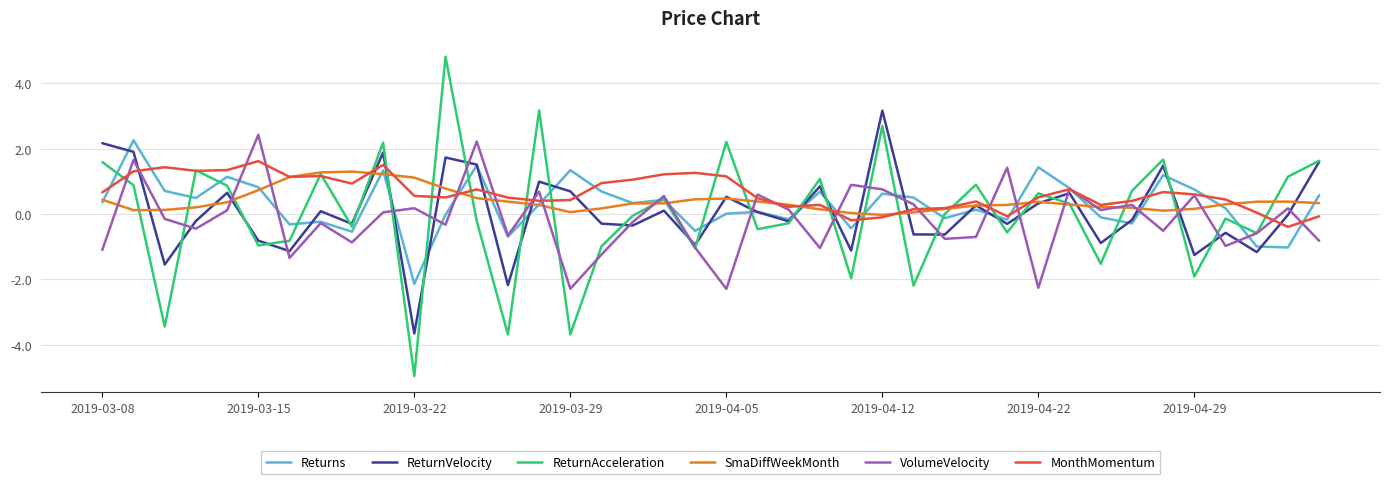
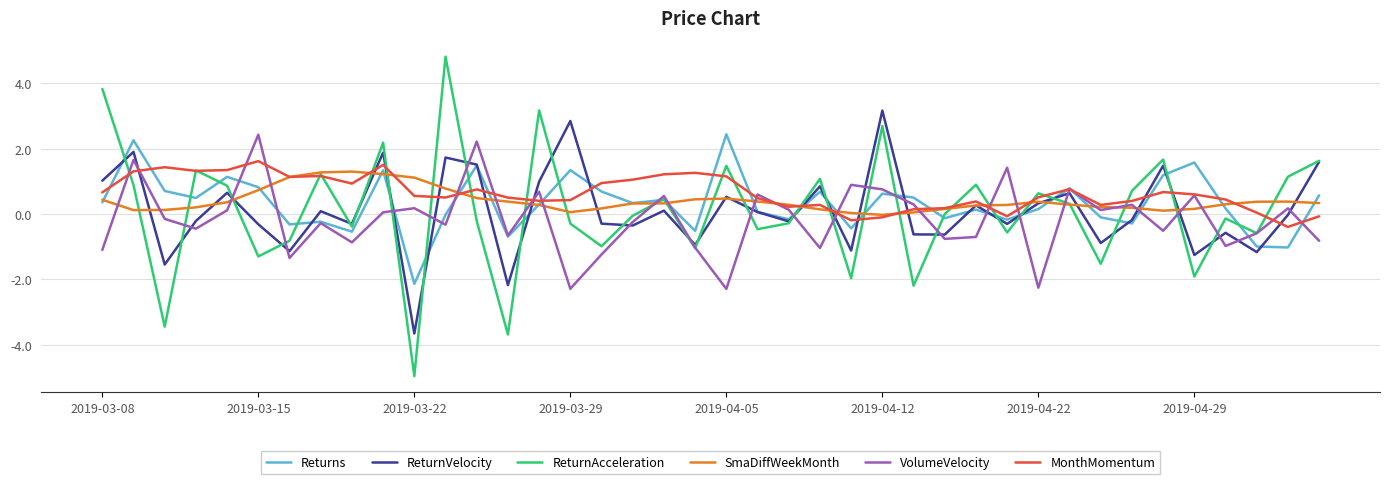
ReturnVelocity, 2019-03-08: 2.2 -> 1.0
ReturnAcceleration, 2019-03-08: 1.6 -> 3.8
ReturnVelocity, 2019-03-15: -0.8 -> -0.3
ReturnAcceleration, 2019-03-15: -1.0 -> -1.3
ReturnVelocity, 2019-03-29: 0.7 -> 2.8
ReturnAcceleration, 2019-03-29: -3.7 -> -0.3
Returns, 2019-04-05: 0.0 -> 2.4
ReturnAcceleration, 2019-04-05: 2.2 -> 1.5
Returns, 2019-04-22: 1.4 -> 0.1
Returns, 2019-04-29: 0.7 -> 1.6
